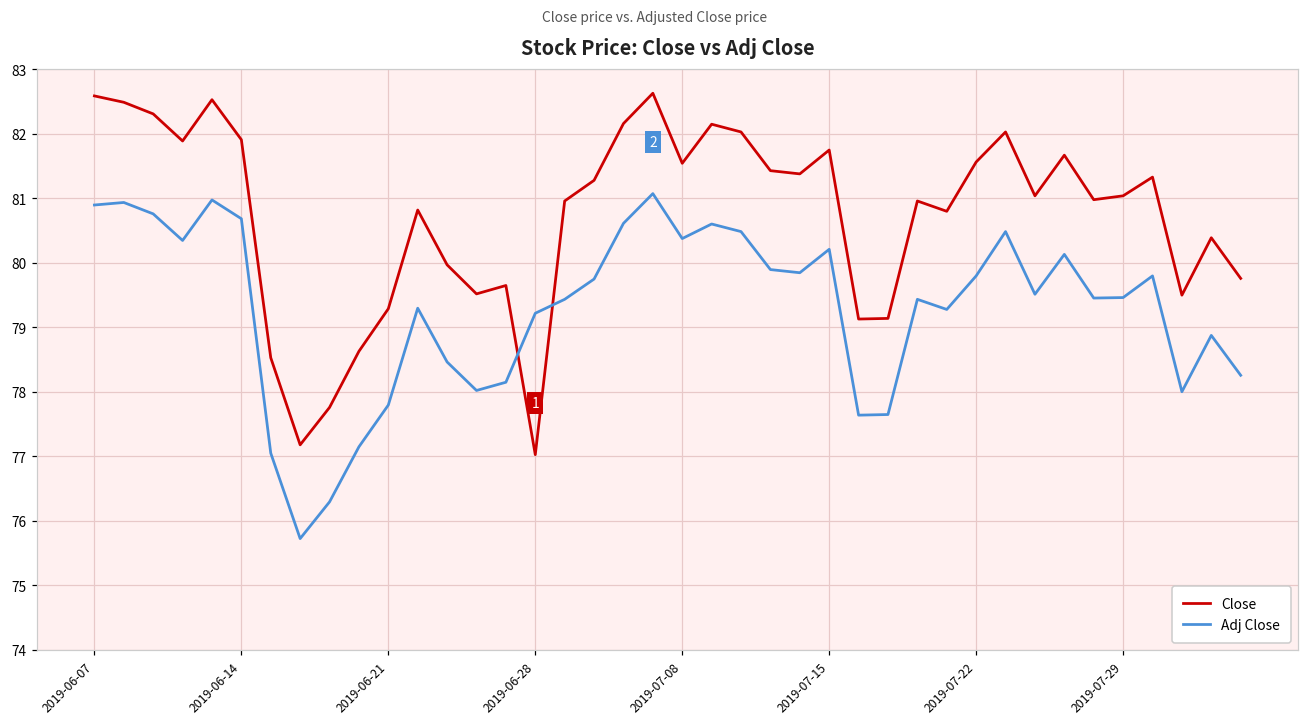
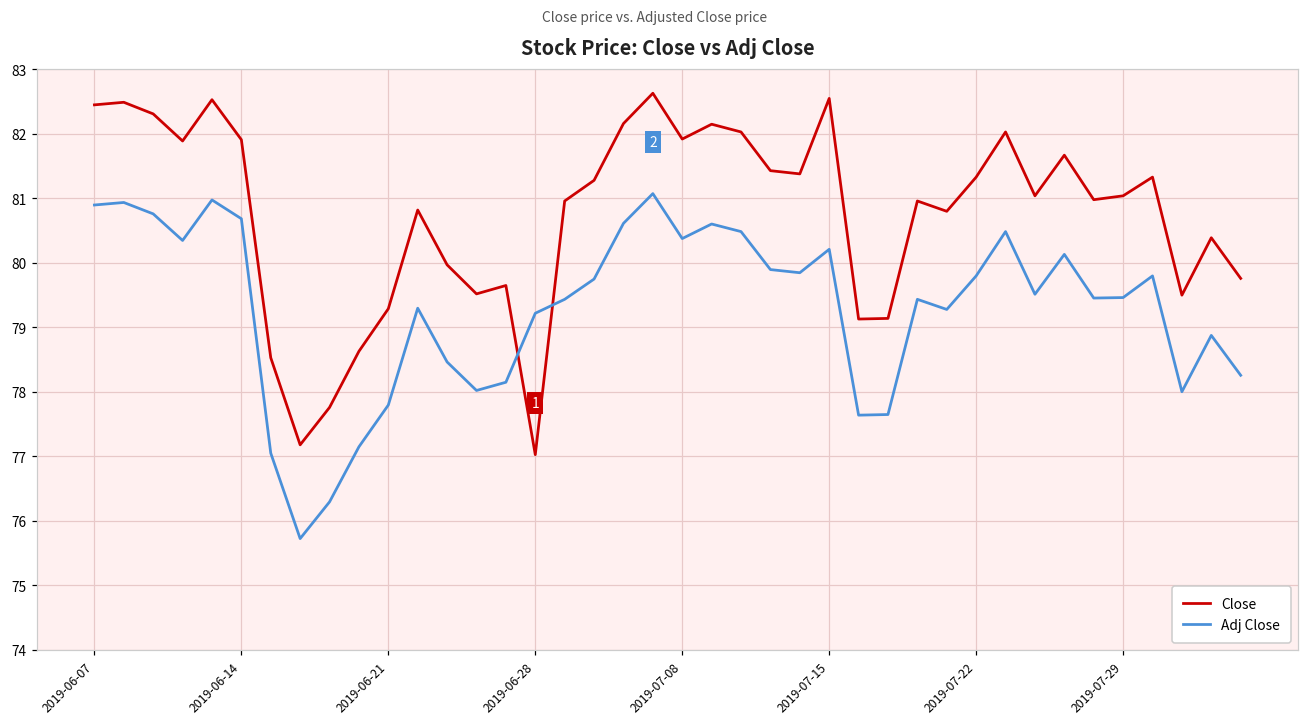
Close, 2019-06-07: 82.6 -> 82.4
Close, 2019-07-08: 81.5 -> 81.9
Close, 2019-07-15: 81.8 -> 82.6
Close, 2019-07-22: 81.6 -> 81.3
